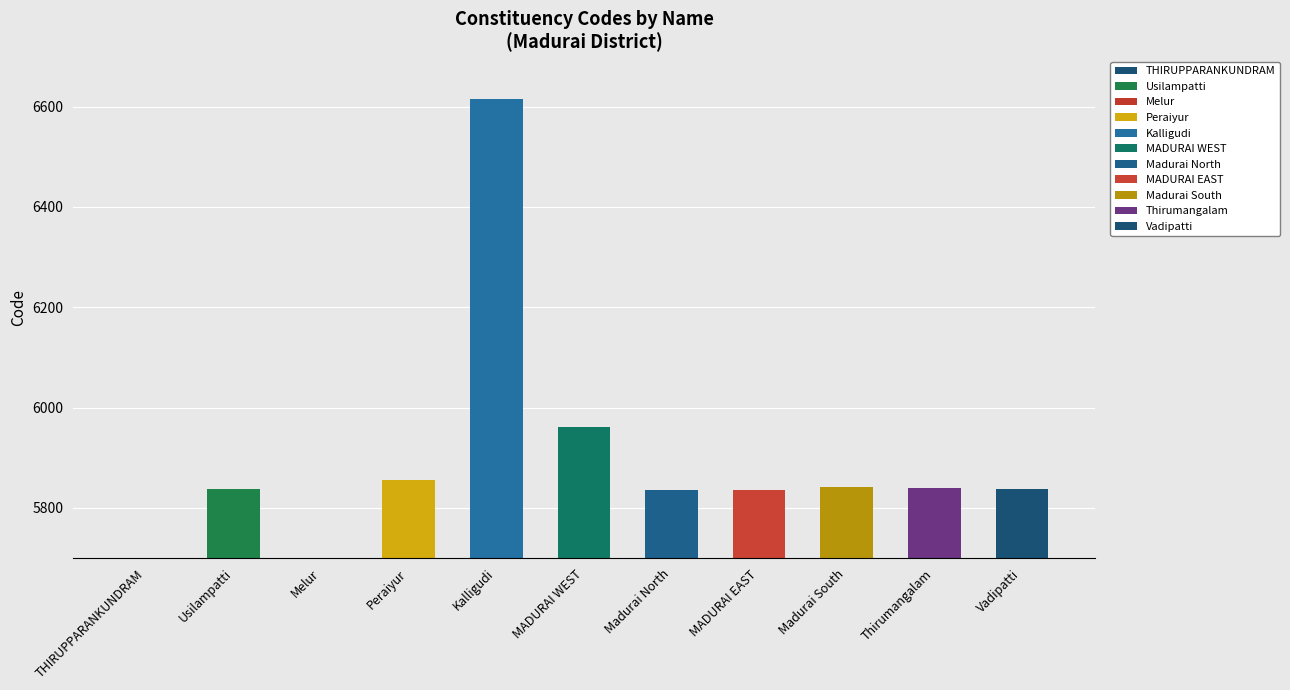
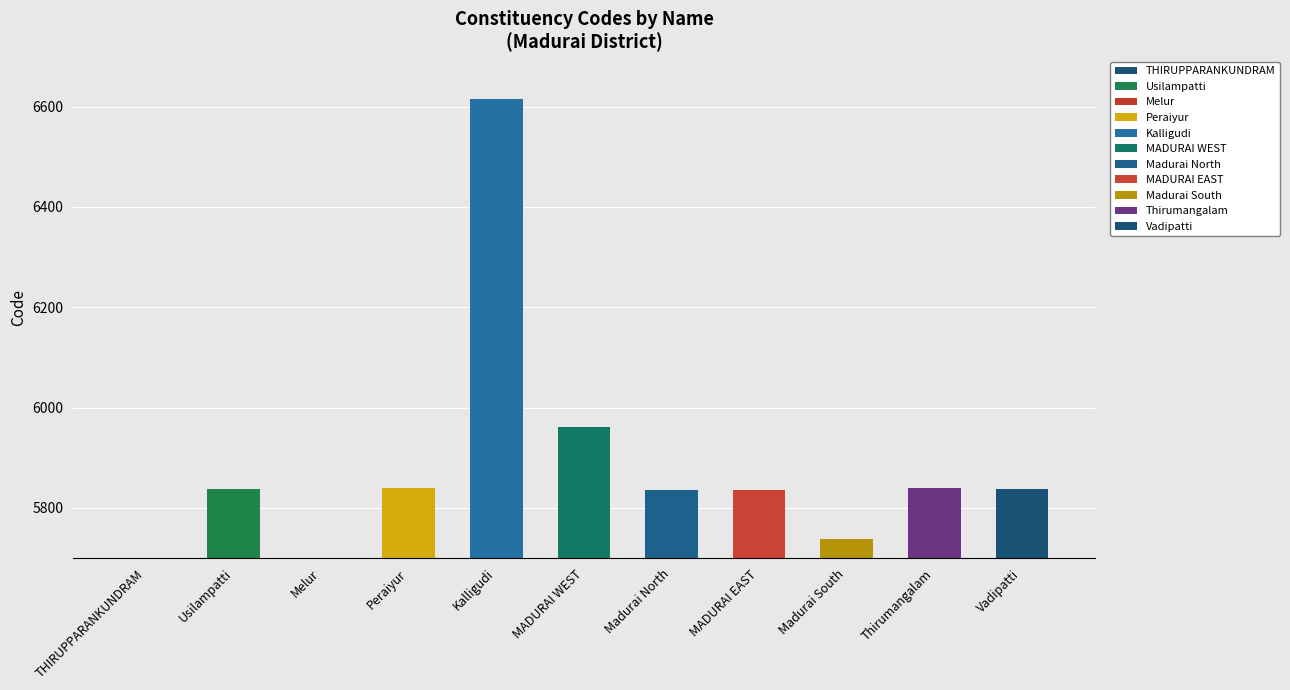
Peraiyur: 5860 -> 5840
Madurai South: 5840 -> 5740
